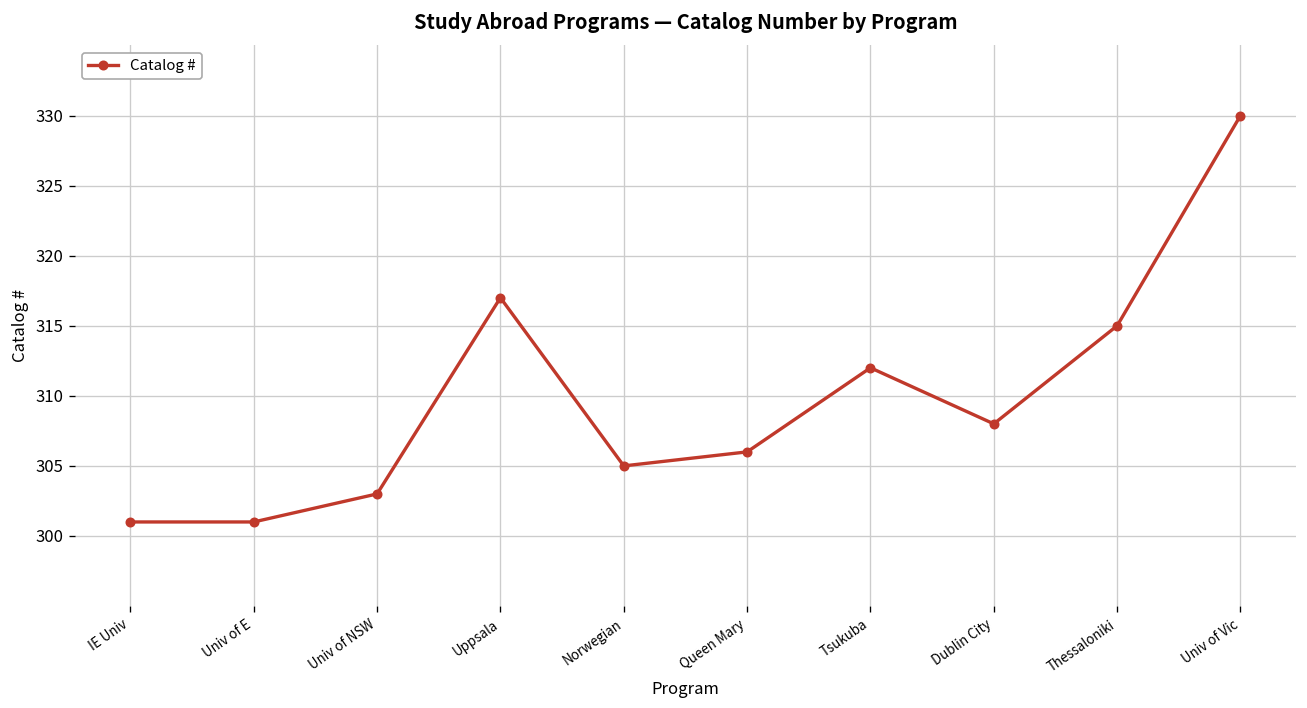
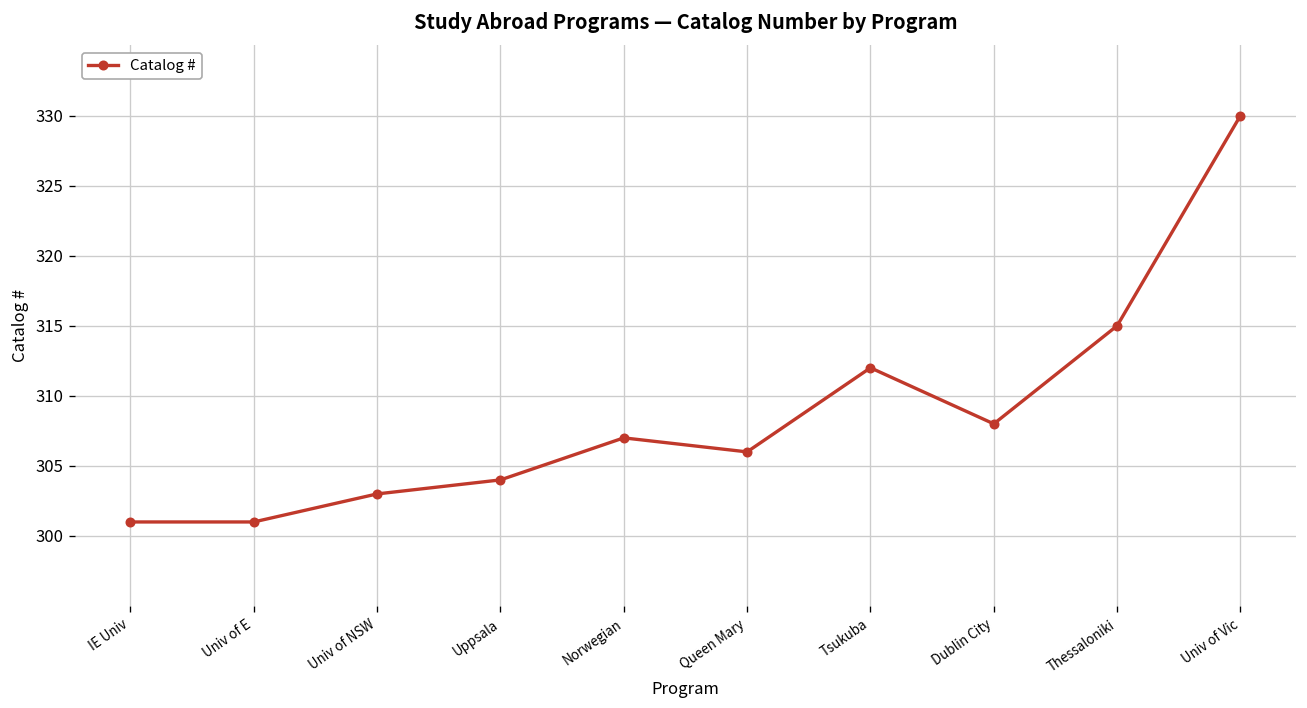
Uppsala: 317 -> 304
Norwegian: 305 -> 307
